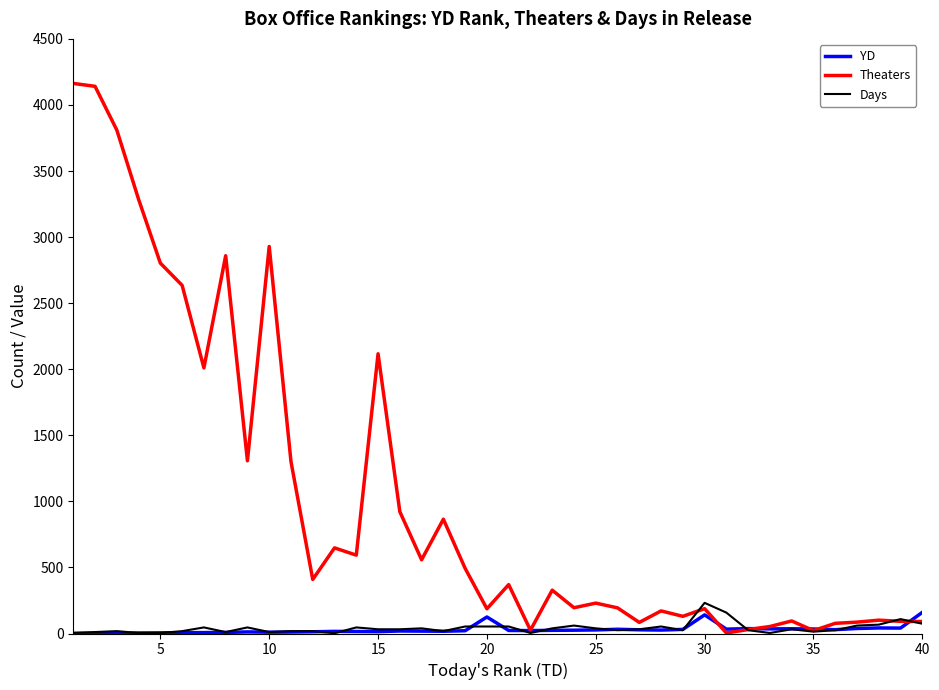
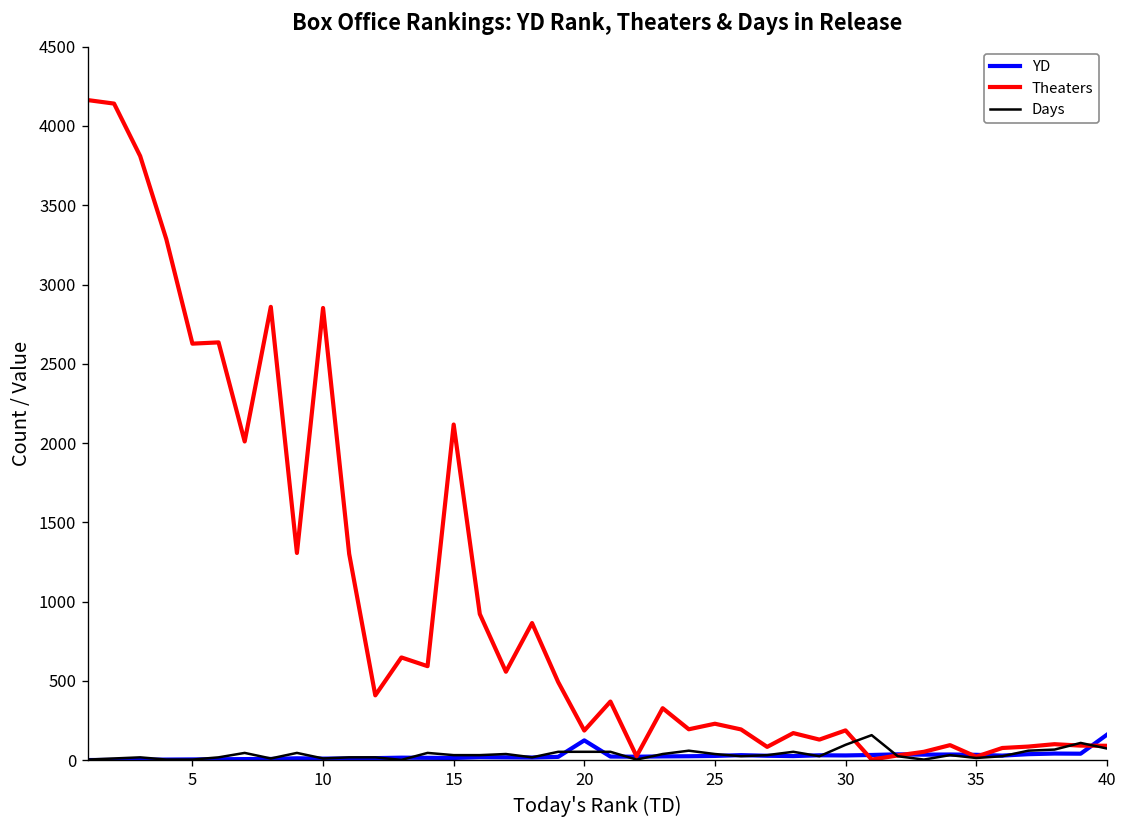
Theaters, 5: 2800 -> 2630
Theaters, 10: 2930 -> 2850
YD, 30: 140 -> 30
Days, 30: 230 -> 100
